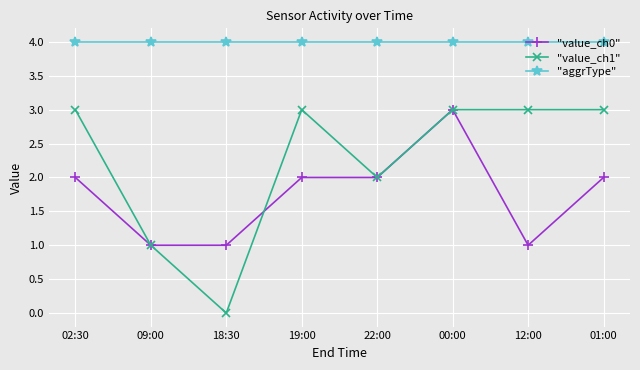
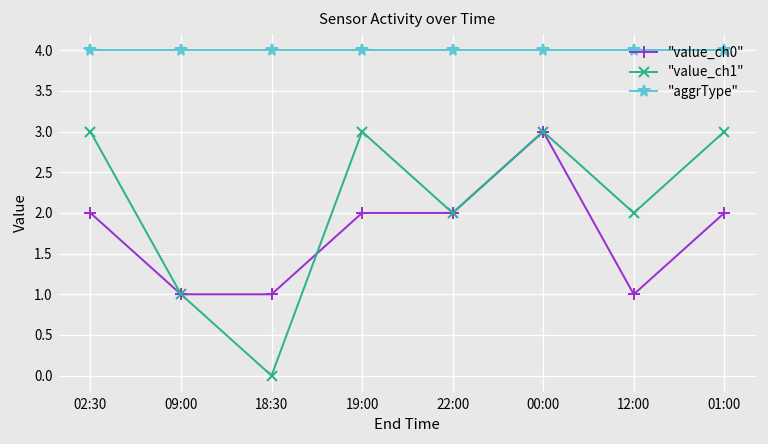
"value_ch1", 12:00: 3 -> 2
